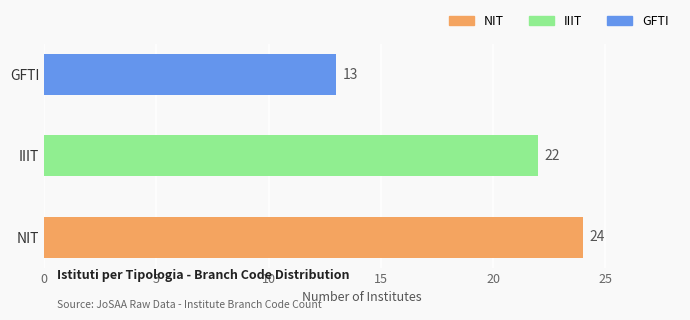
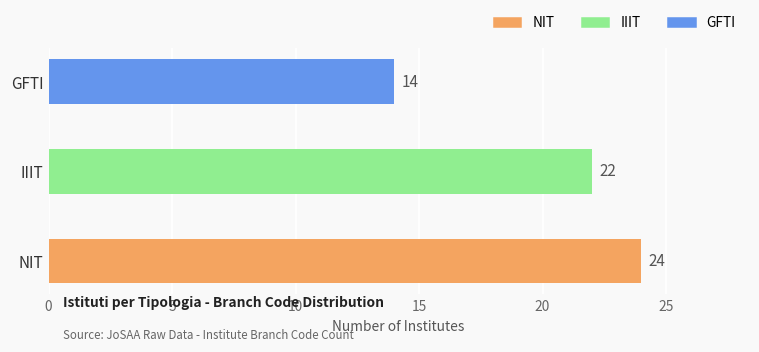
GFTI: 13 -> 14
